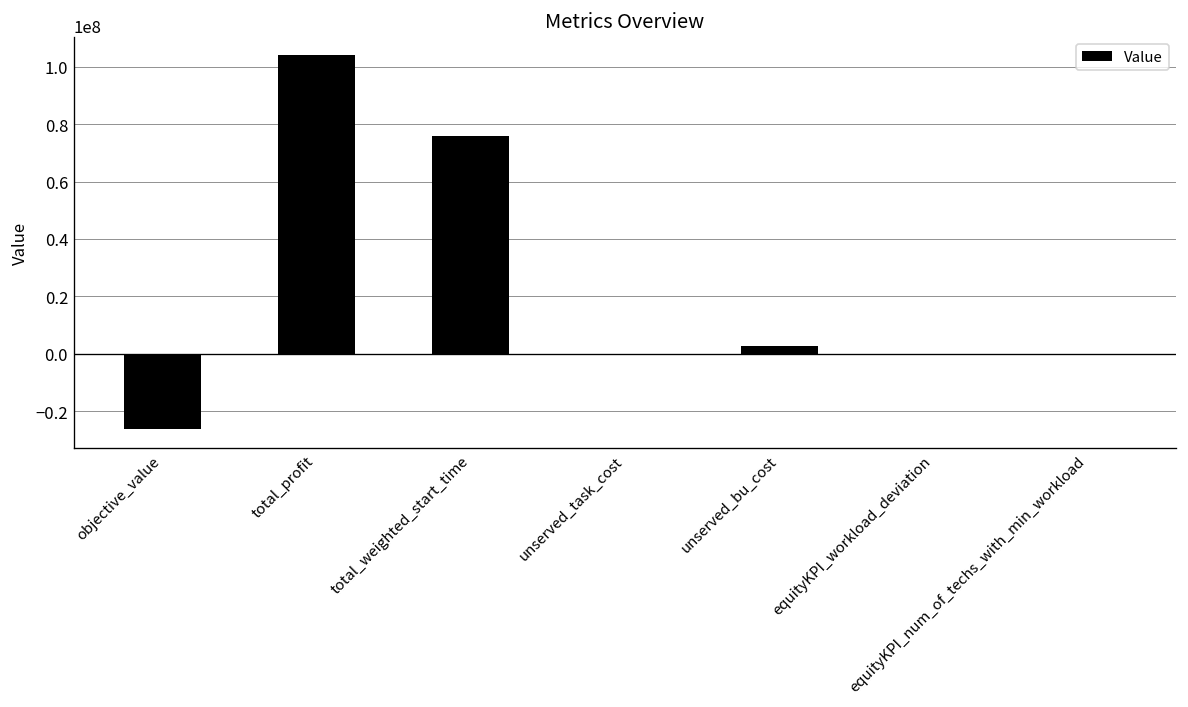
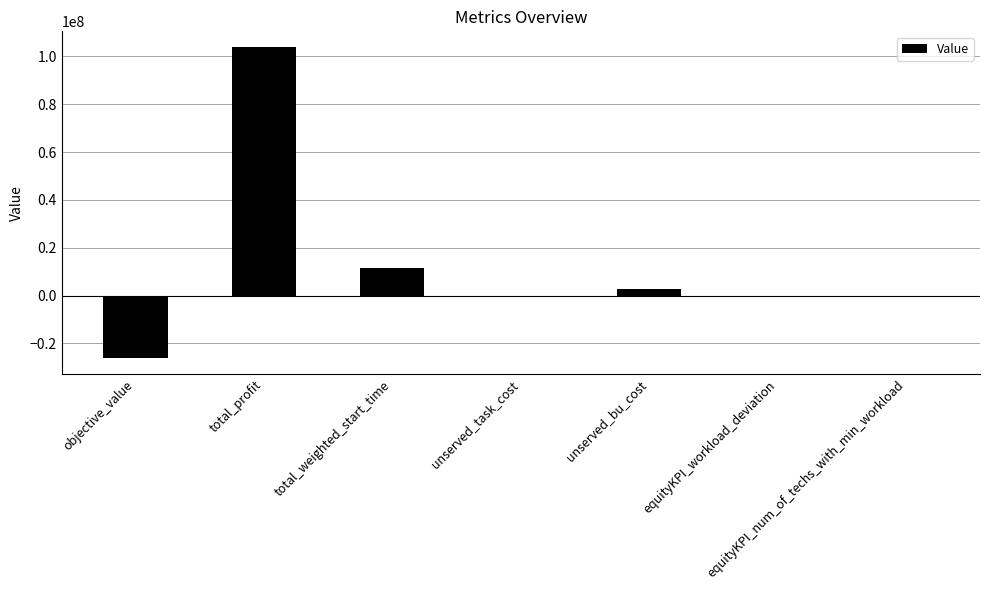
total_weighted_start_time: 76000000 -> 11000000
